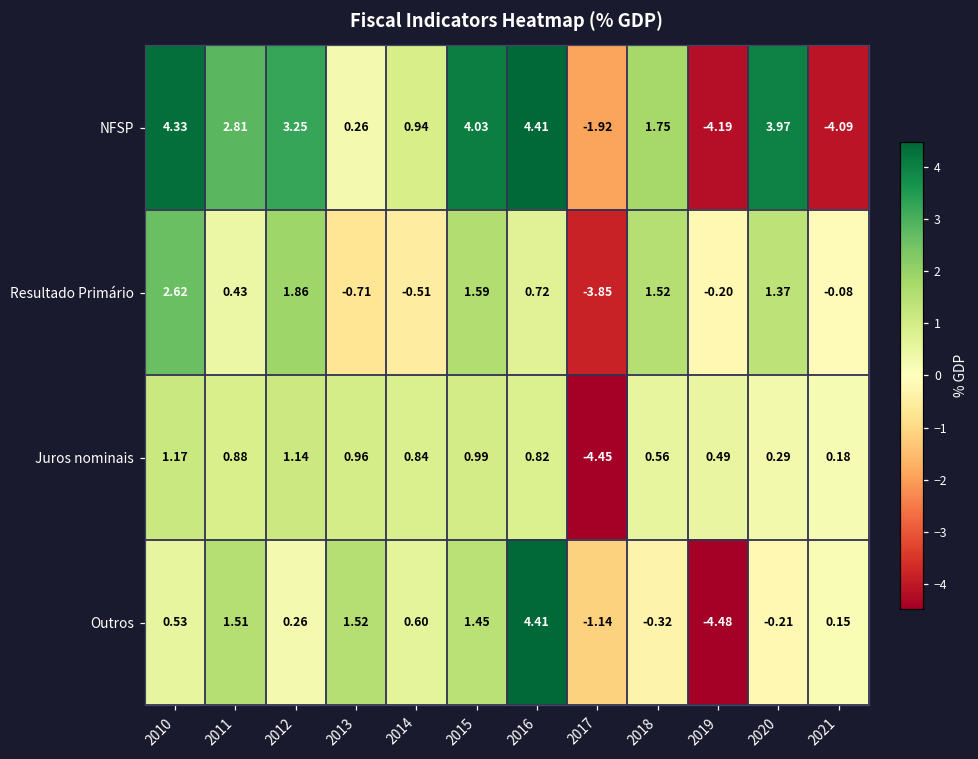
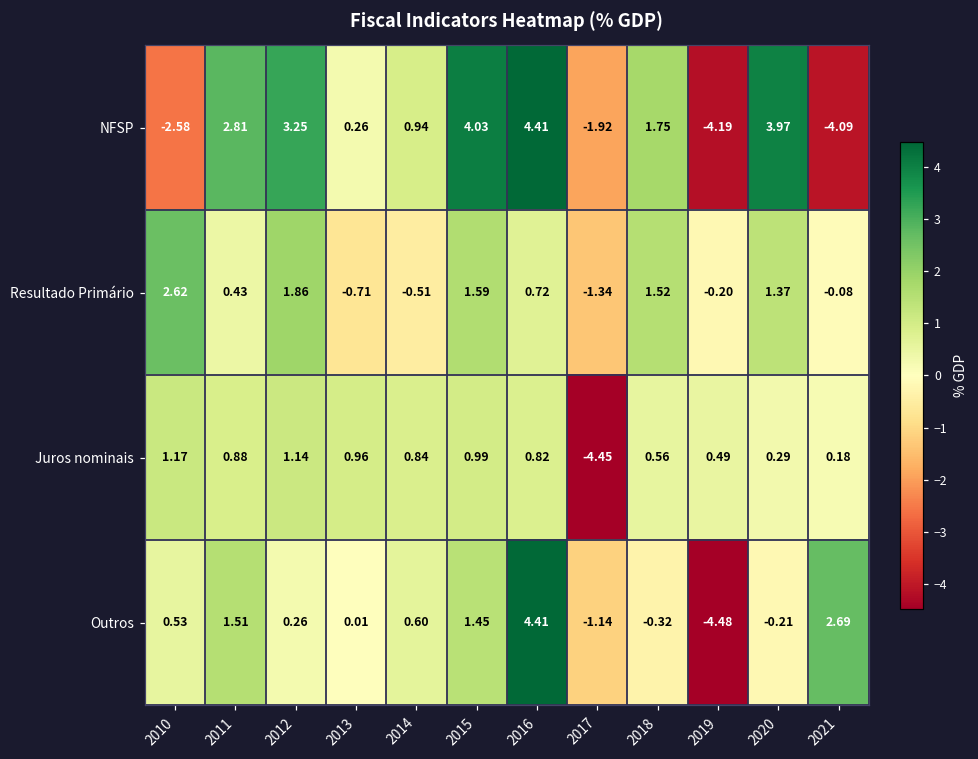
NFSP, 2010: 4.33 -> -2.58
Resultado Primário, 2017: -3.85 -> -1.34
Outros, 2013: 1.52 -> 0.01
Outros, 2021: 0.15 -> 2.69
